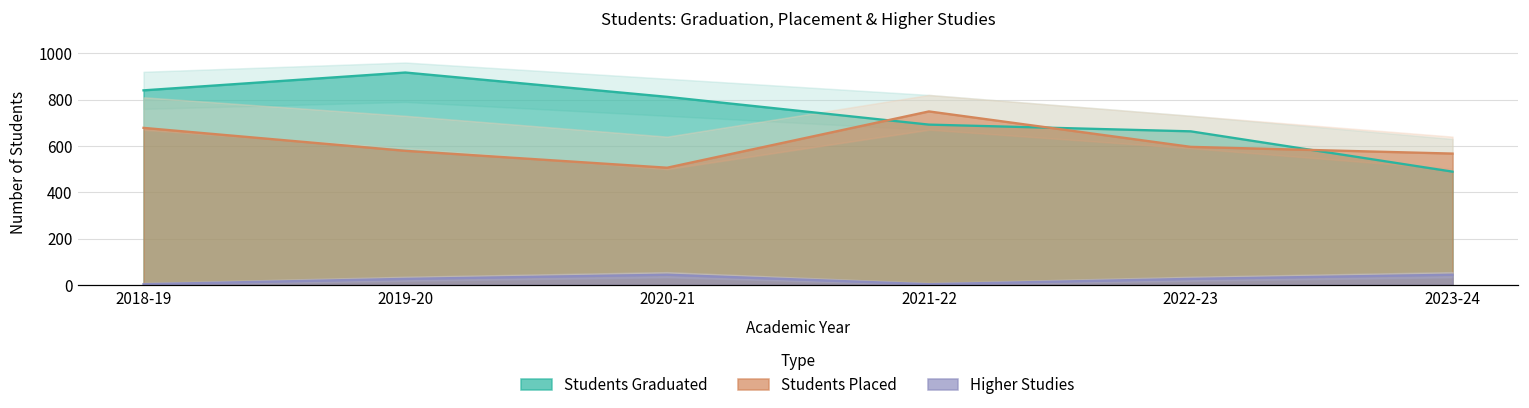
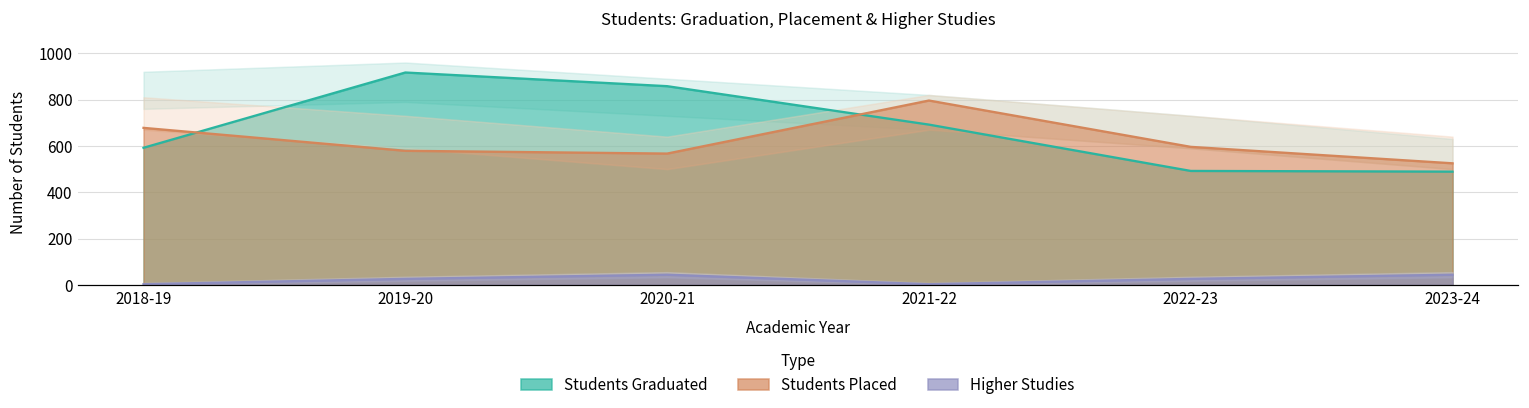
Students Graduated, 2018-19: 840 -> 590
Students Graduated, 2020-21: 810 -> 860
Students Placed, 2020-21: 510 -> 570
Students Placed, 2021-22: 750 -> 800
Students Graduated, 2022-23: 660 -> 490
Students Placed, 2023-24: 570 -> 530
